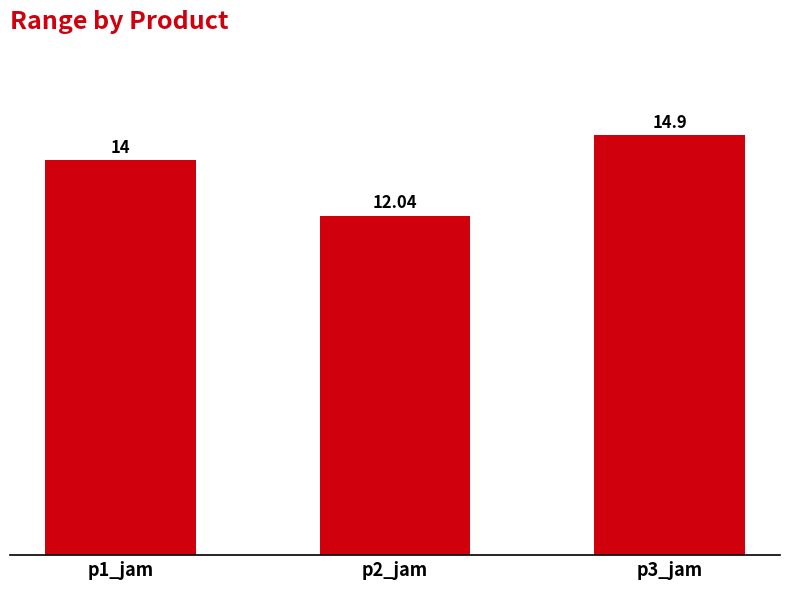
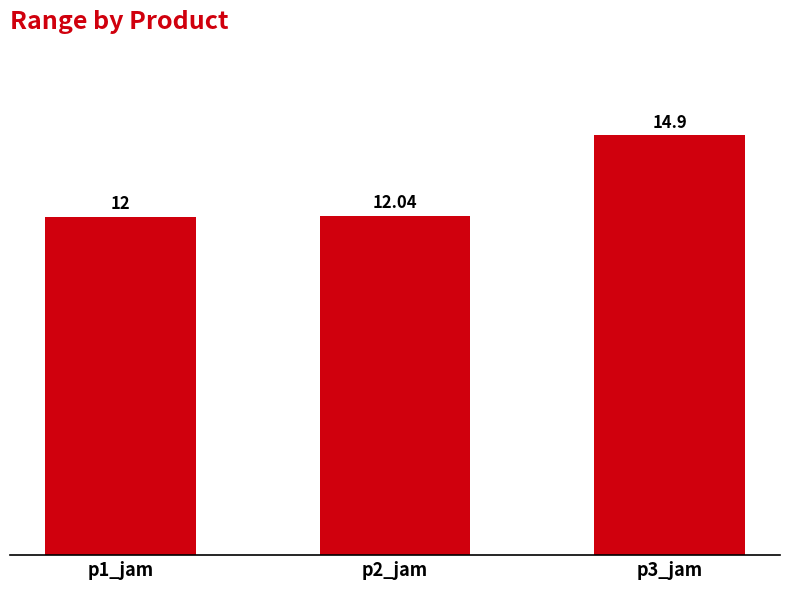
p1_jam: 14 -> 12
